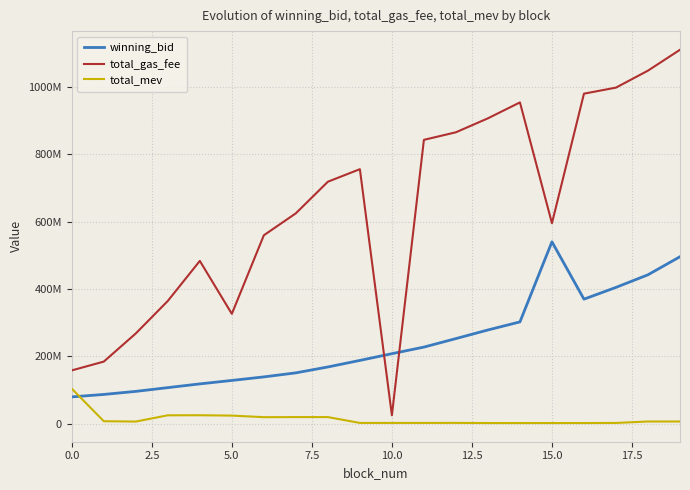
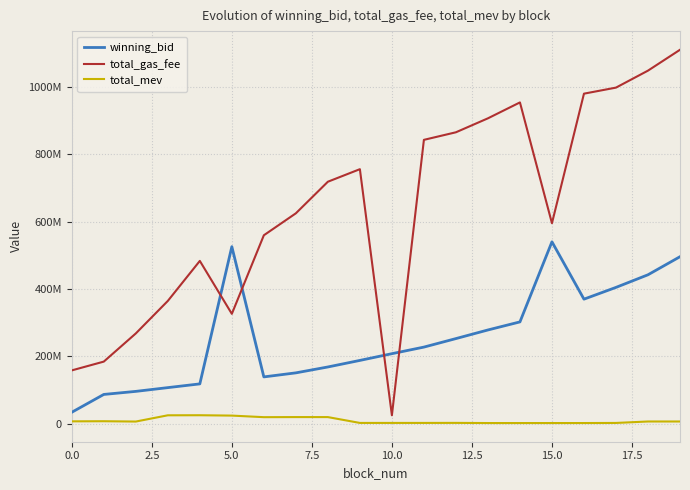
winning_bid, 0.0: 80000000 -> 30000000
total_mev, 0.0: 100000000 -> 10000000
winning_bid, 5.0: 130000000 -> 530000000
